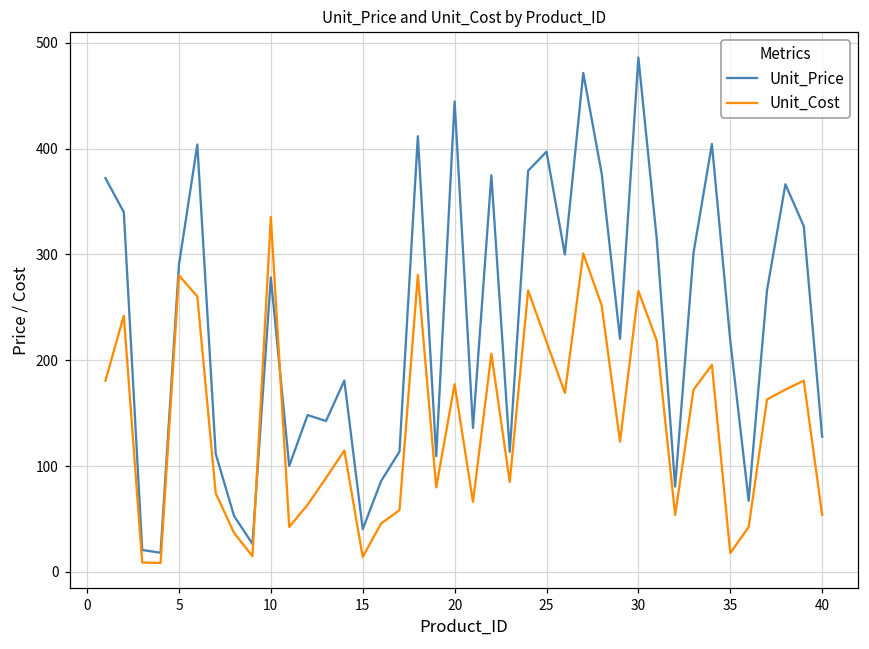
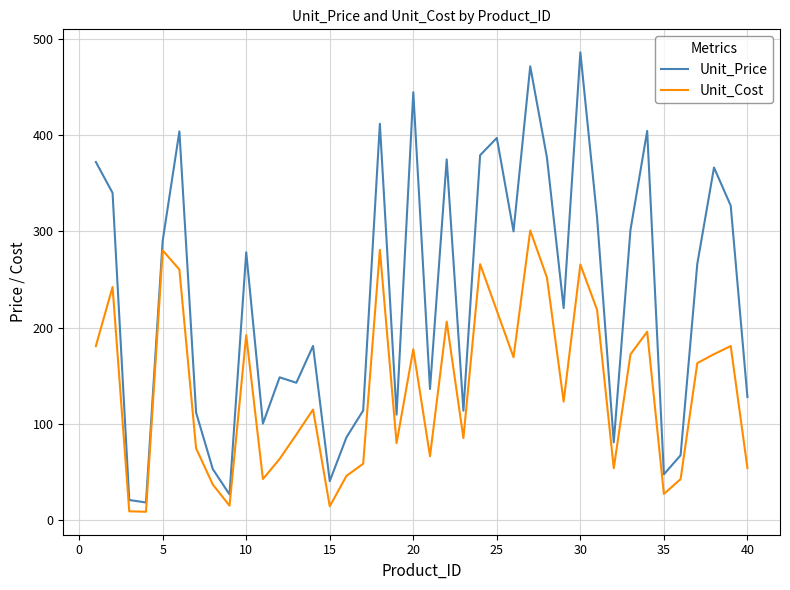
Unit_Cost, 10: 340 -> 190
Unit_Price, 35: 220 -> 50
Unit_Cost, 35: 20 -> 30
